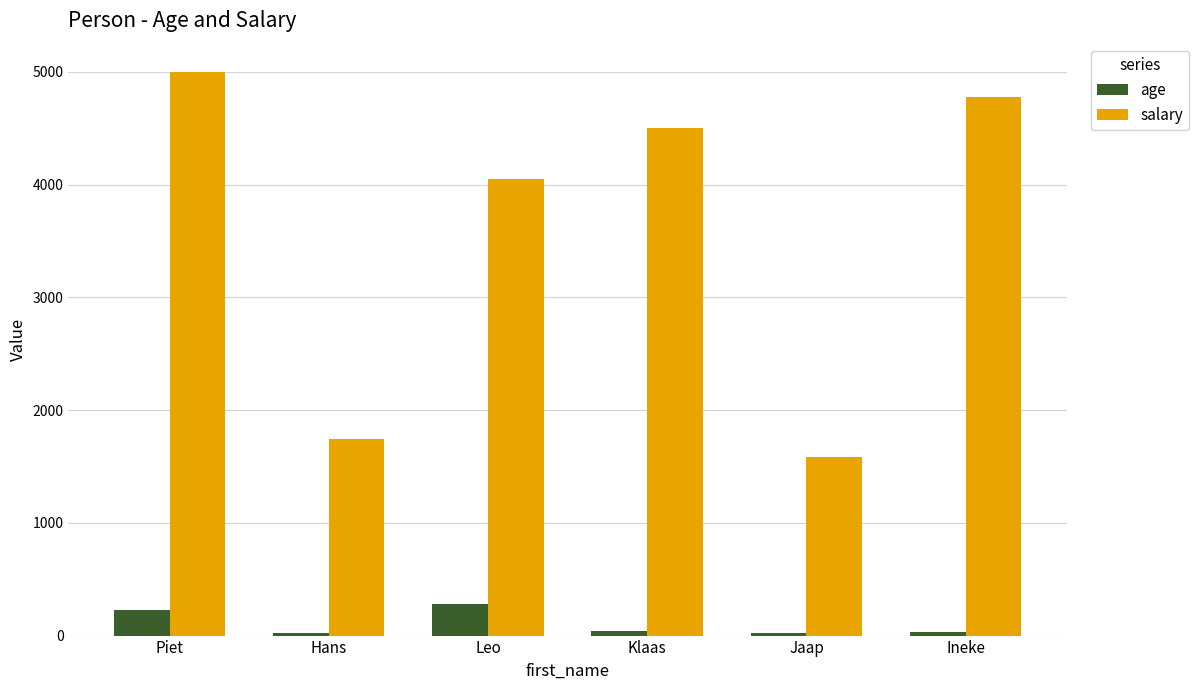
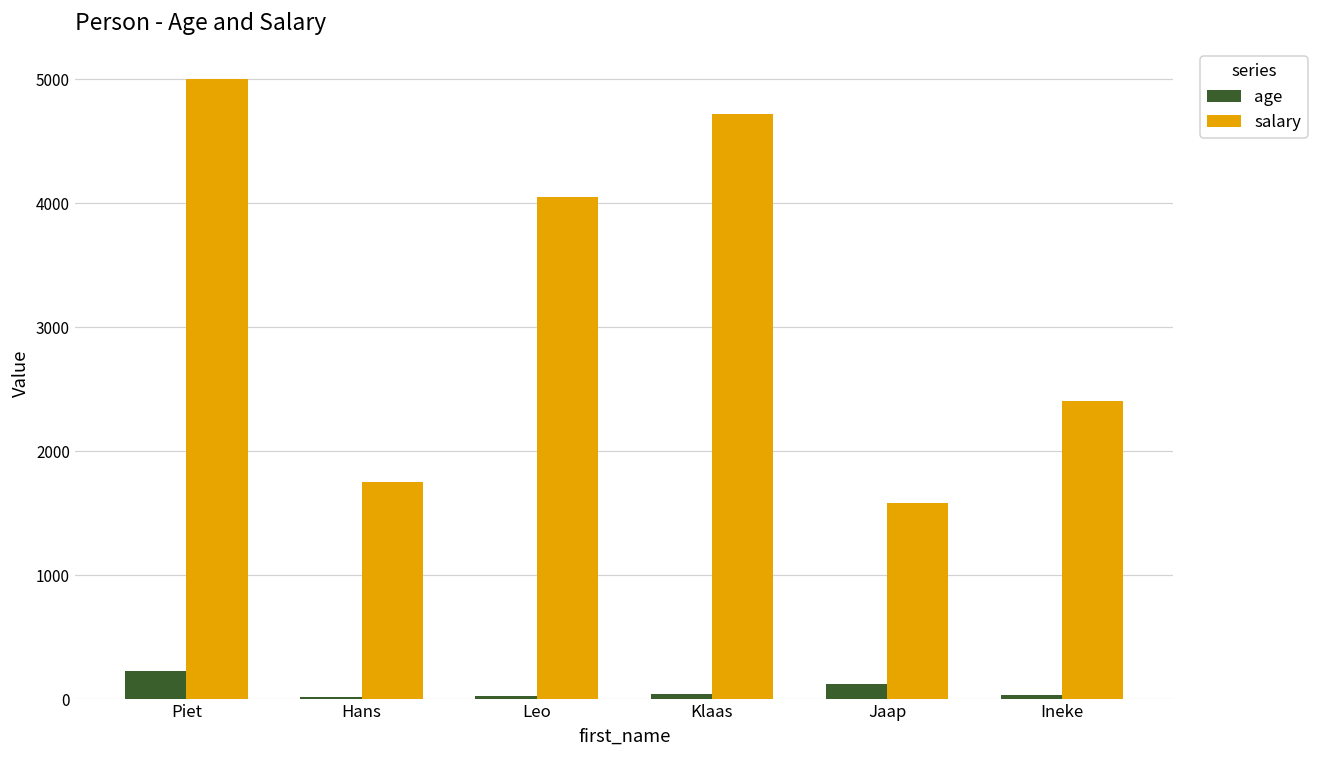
age, Leo: 280 -> 30
salary, Klaas: 4500 -> 4720
age, Jaap: 20 -> 130
salary, Ineke: 4780 -> 2400
